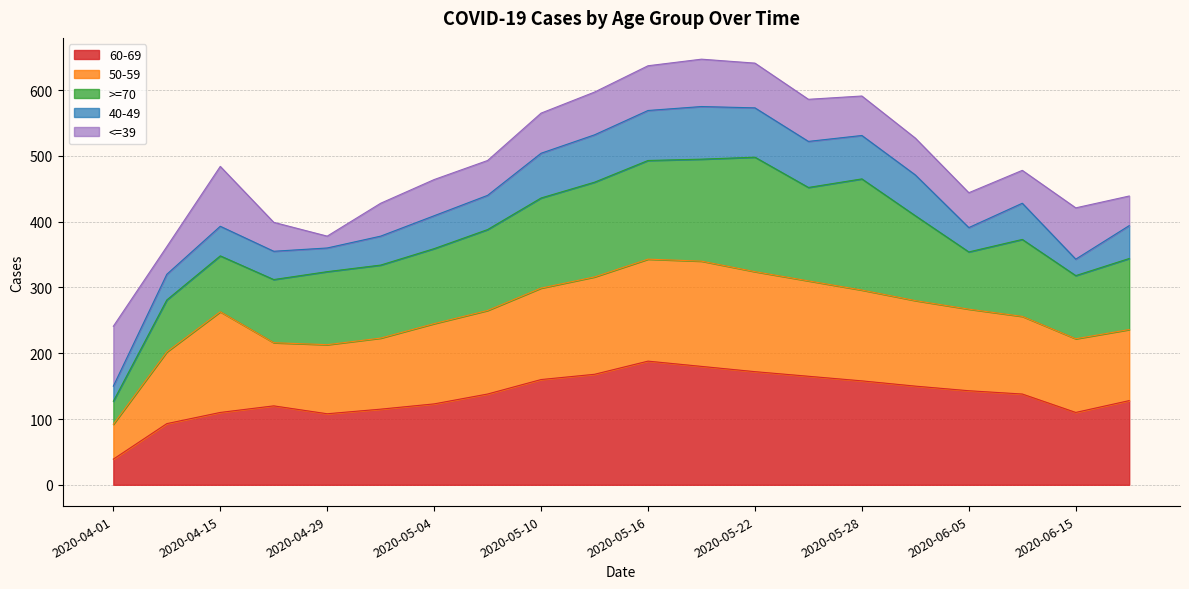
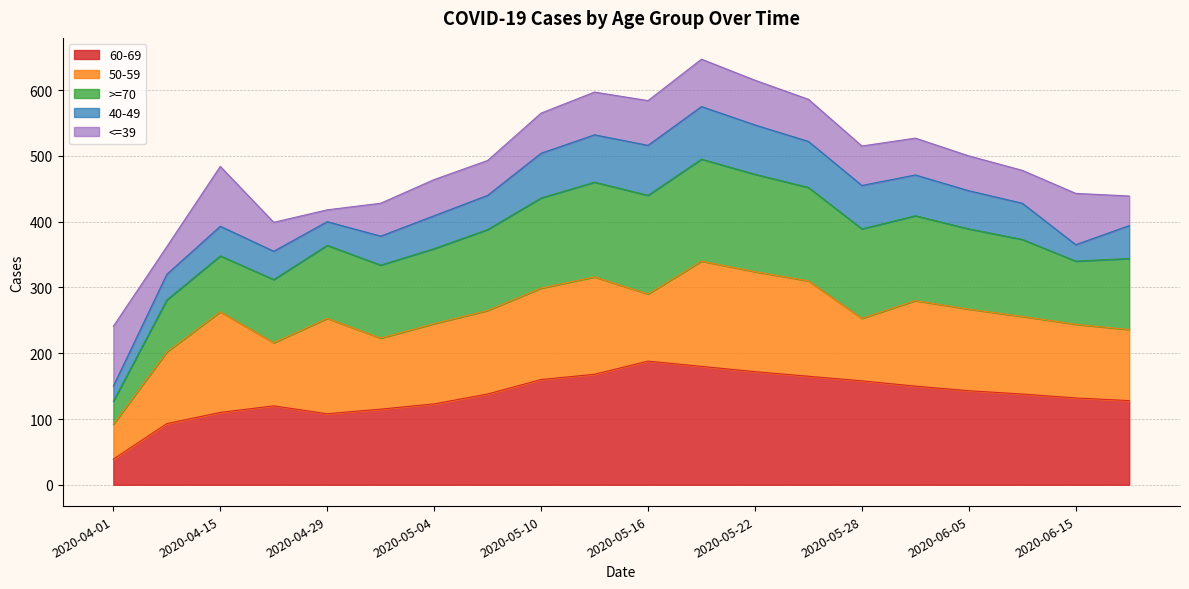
50-59, 2020-04-29: 110 -> 150
50-59, 2020-05-16: 160 -> 100
>=70, 2020-05-22: 170 -> 150
50-59, 2020-05-28: 140 -> 100
>=70, 2020-05-28: 170 -> 140
>=70, 2020-06-05: 90 -> 120
40-49, 2020-06-05: 40 -> 60
60-69, 2020-06-15: 110 -> 130
